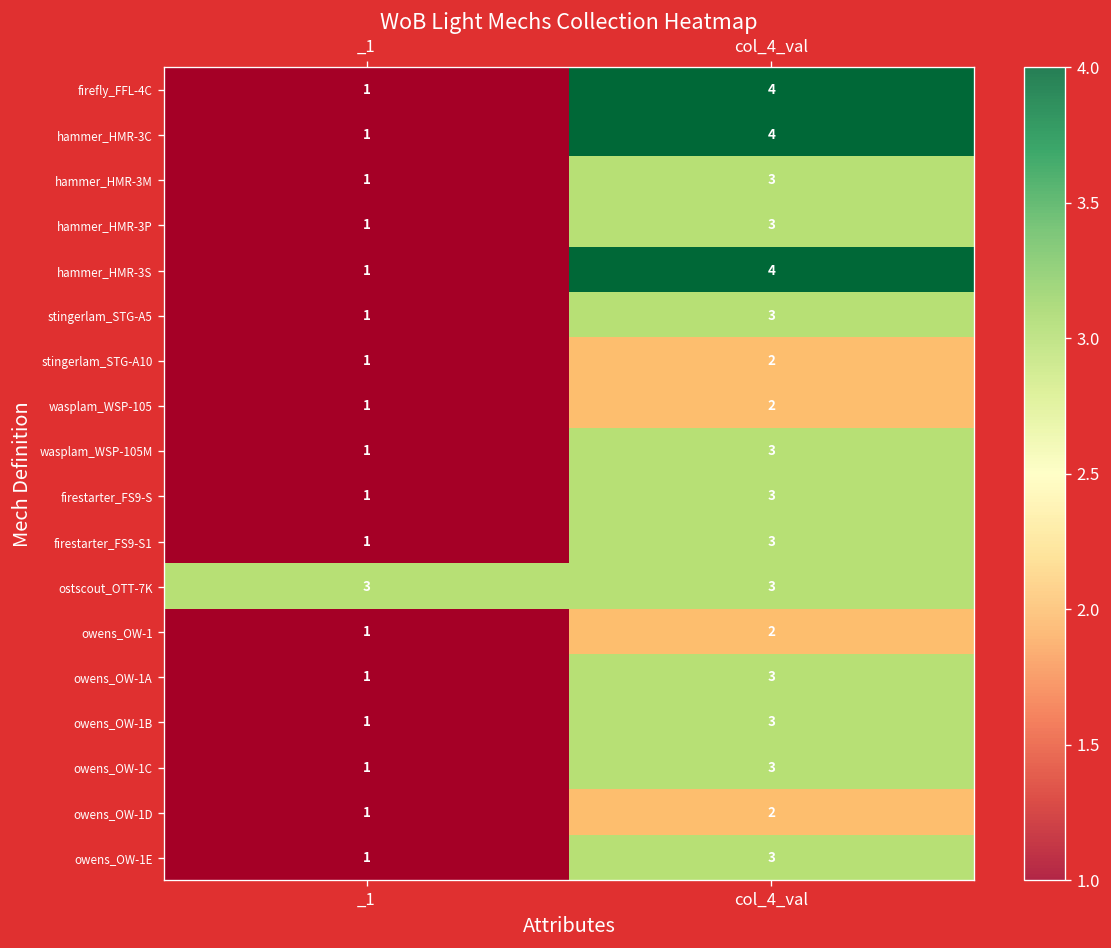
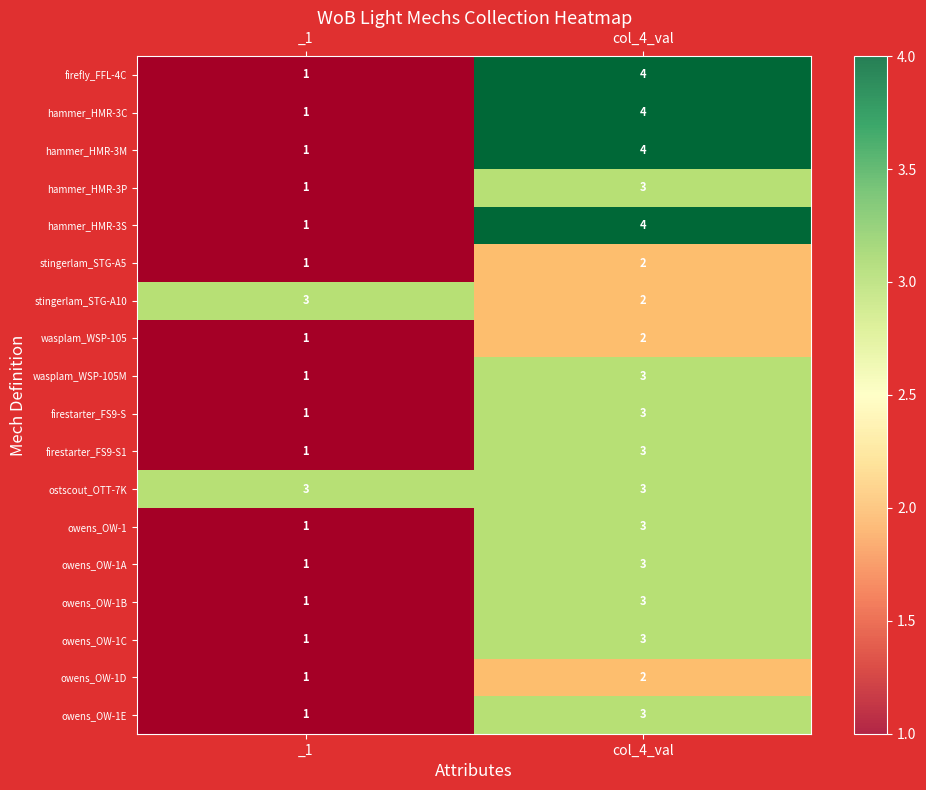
hammer_HMR-3M, col_4_val: 3 -> 4
stingerlam_STG-A5, col_4_val: 3 -> 2
stingerlam_STG-A10, _1: 1 -> 3
owens_OW-1, col_4_val: 2 -> 3
